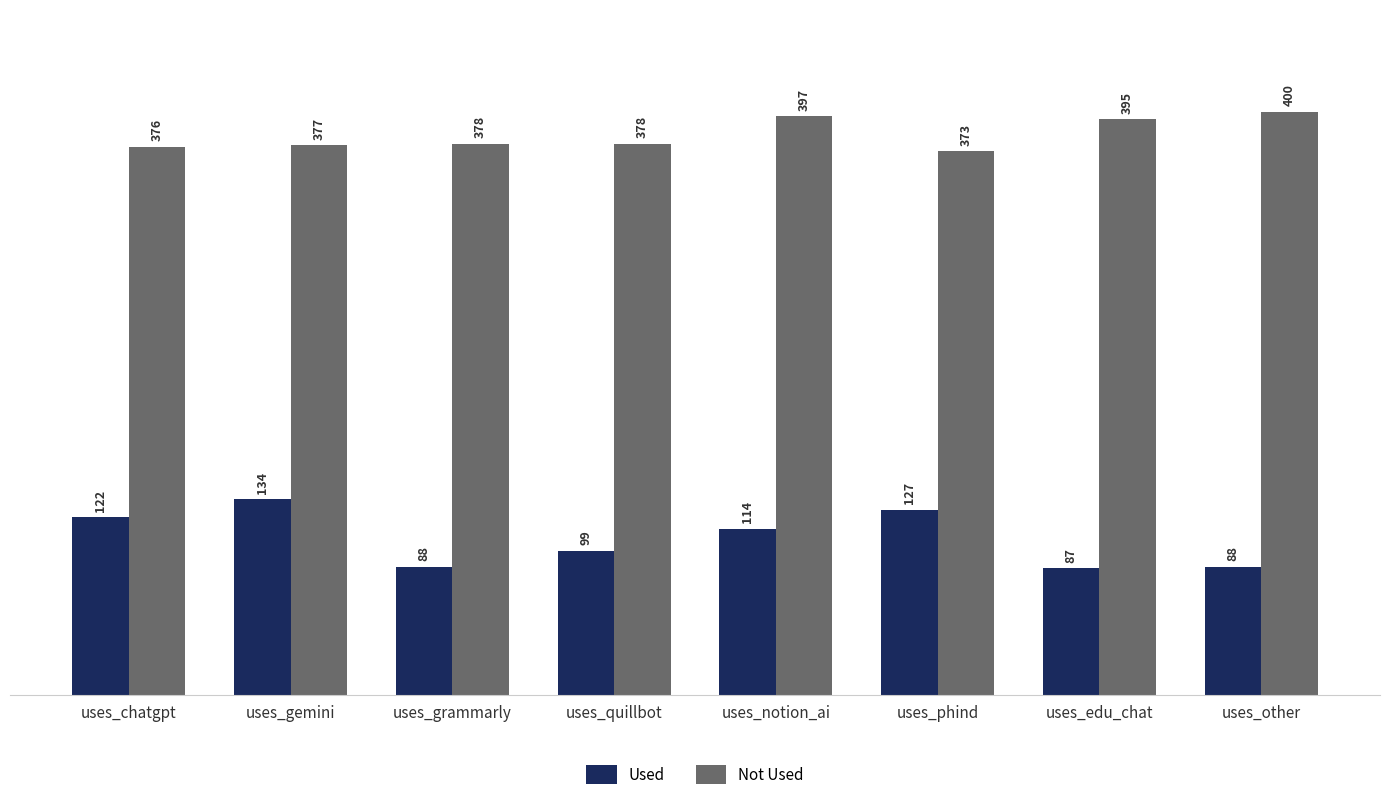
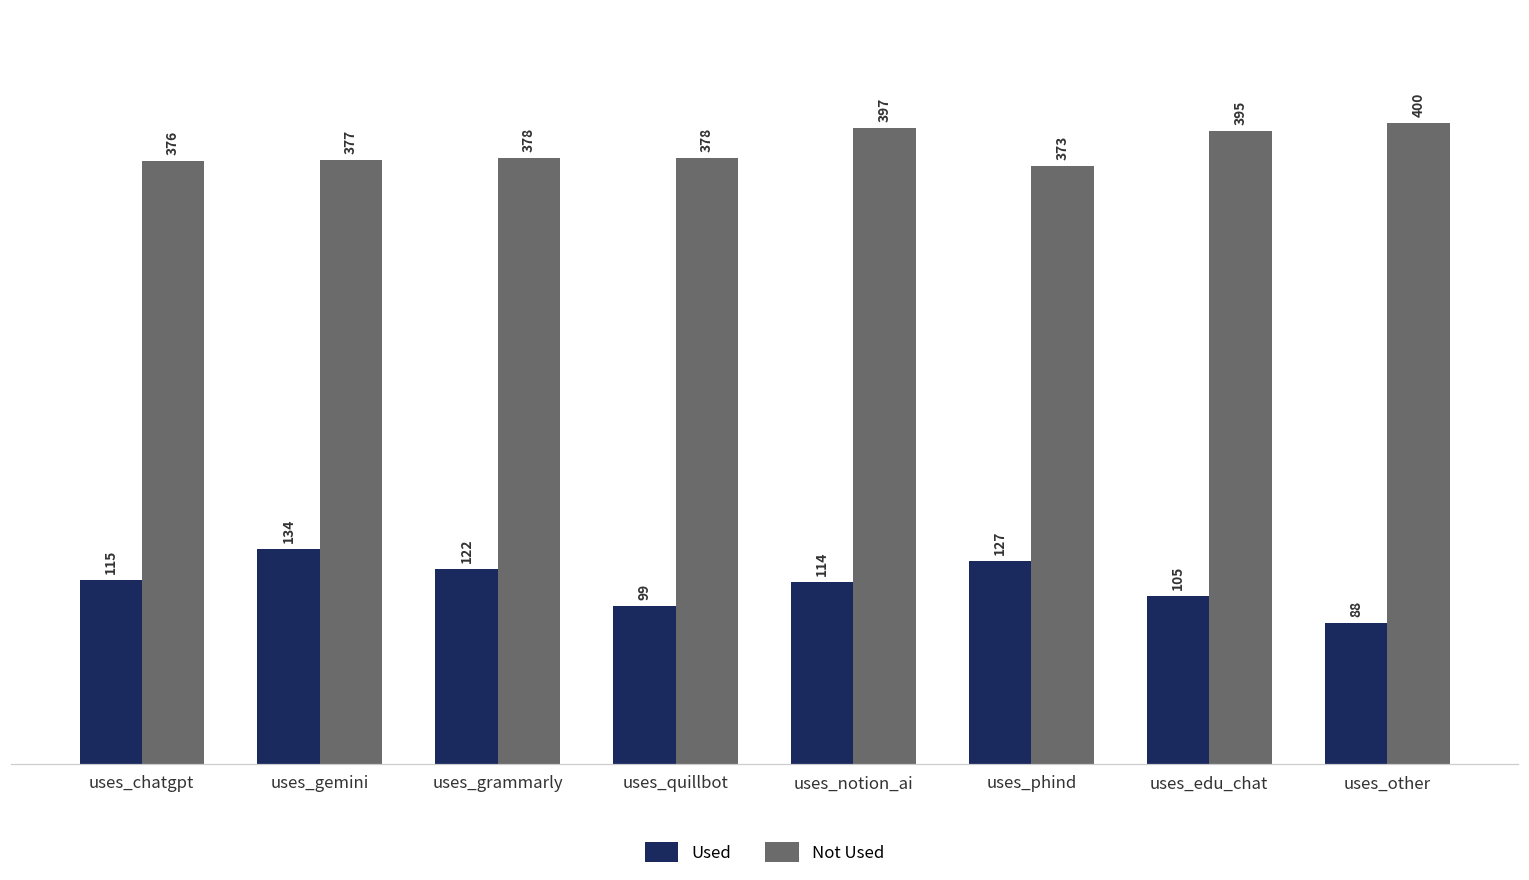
Used, uses_chatgpt: 122 -> 115
Used, uses_grammarly: 88 -> 122
Used, uses_edu_chat: 87 -> 105
